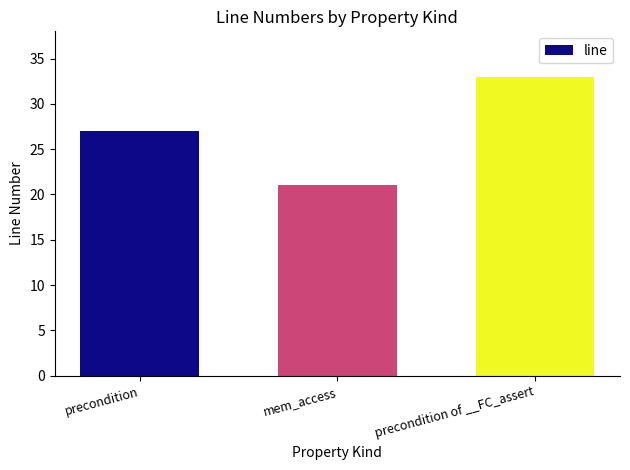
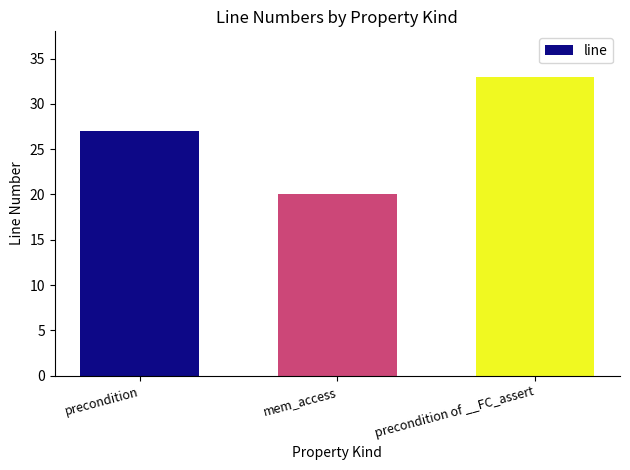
mem_access: 21 -> 20
